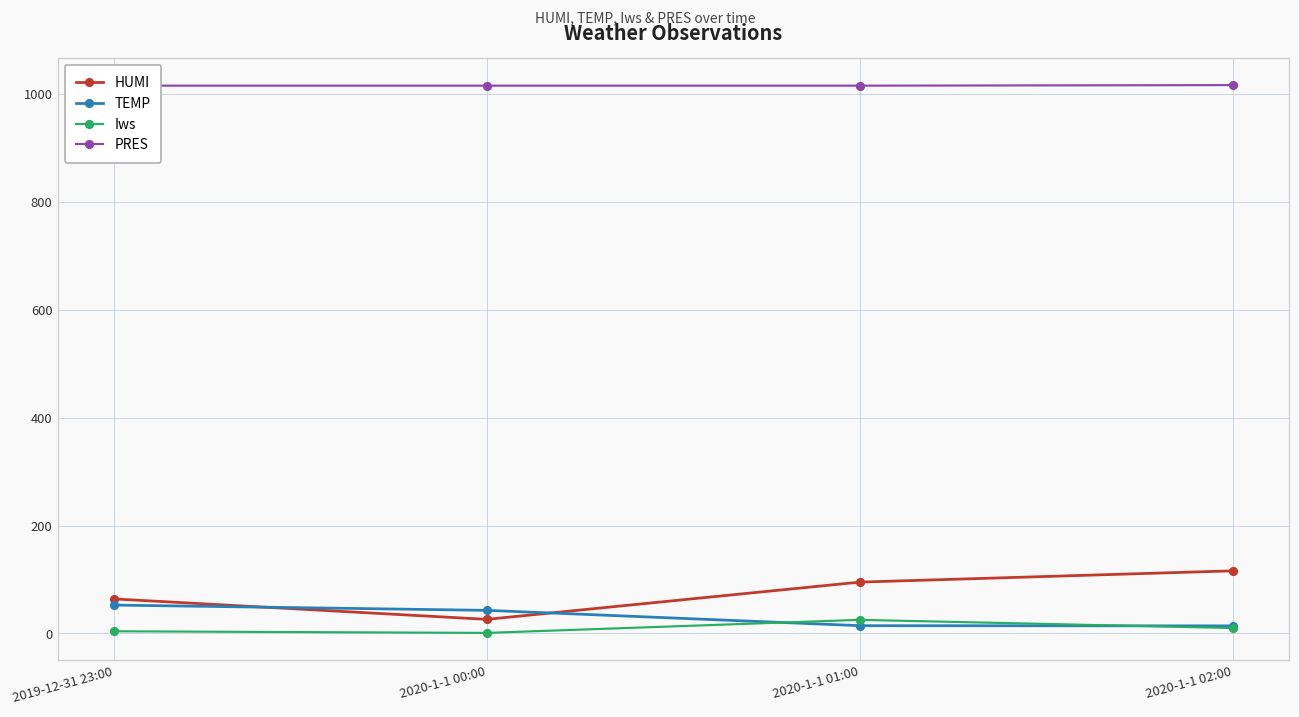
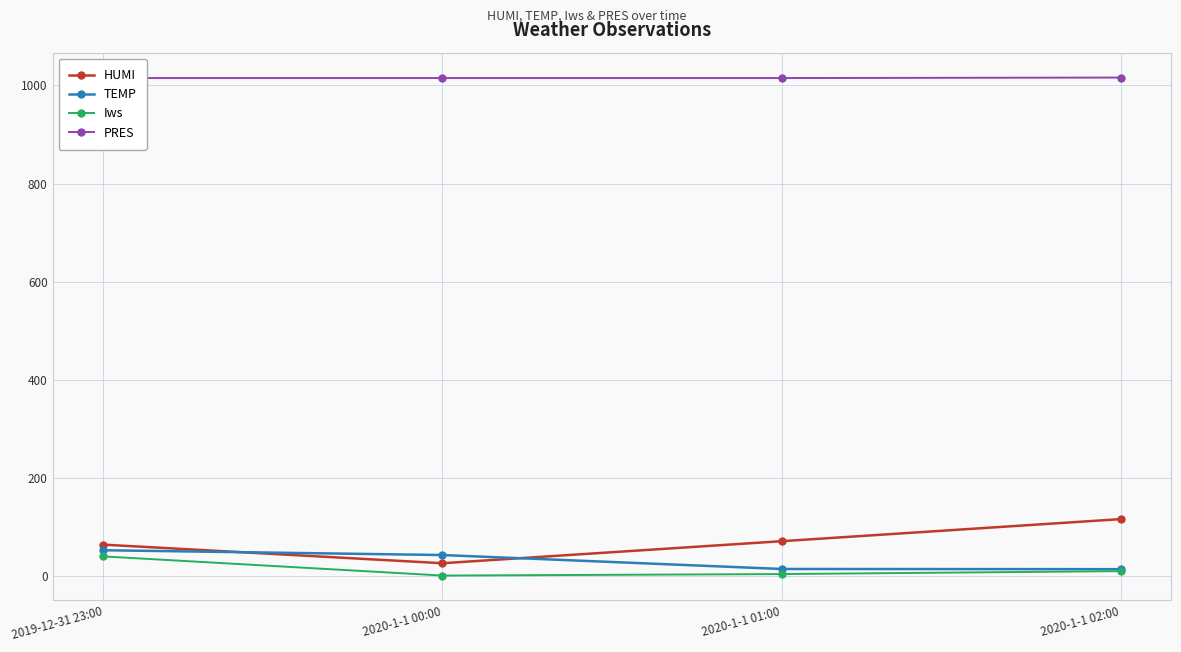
Iws, 2019-12-31 23:00: 0 -> 40
HUMI, 2020-1-1 01:00: 100 -> 70
Iws, 2020-1-1 01:00: 30 -> 0
